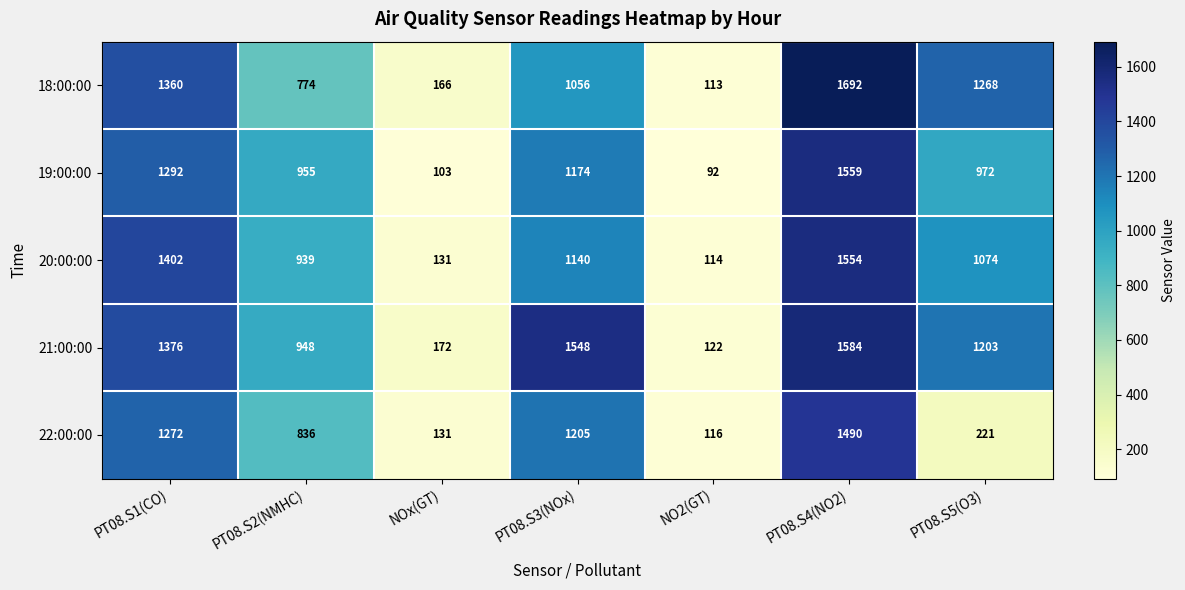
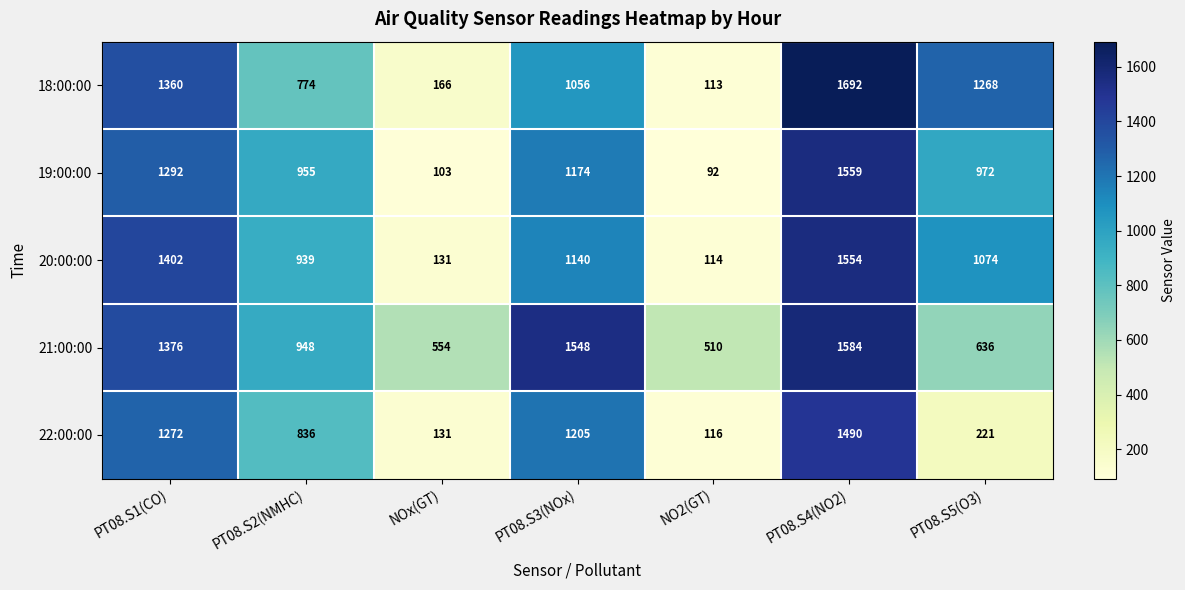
21:00:00, NOx(GT): 172 -> 554
21:00:00, NO2(GT): 122 -> 510
21:00:00, PT08.S5(O3): 1203 -> 636
